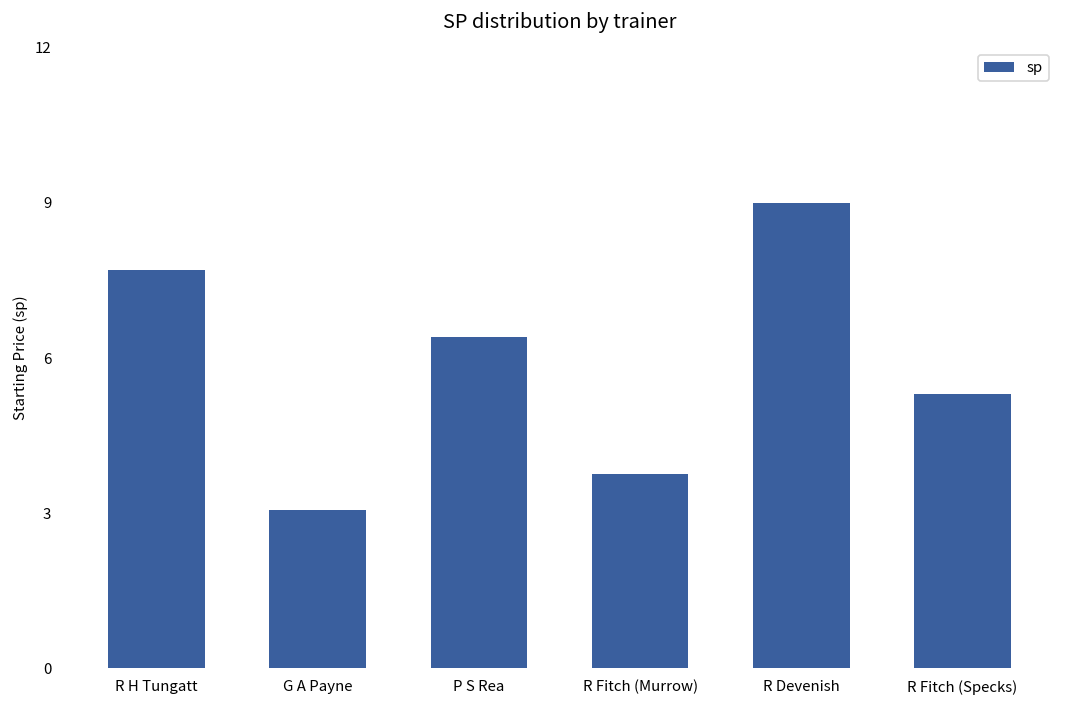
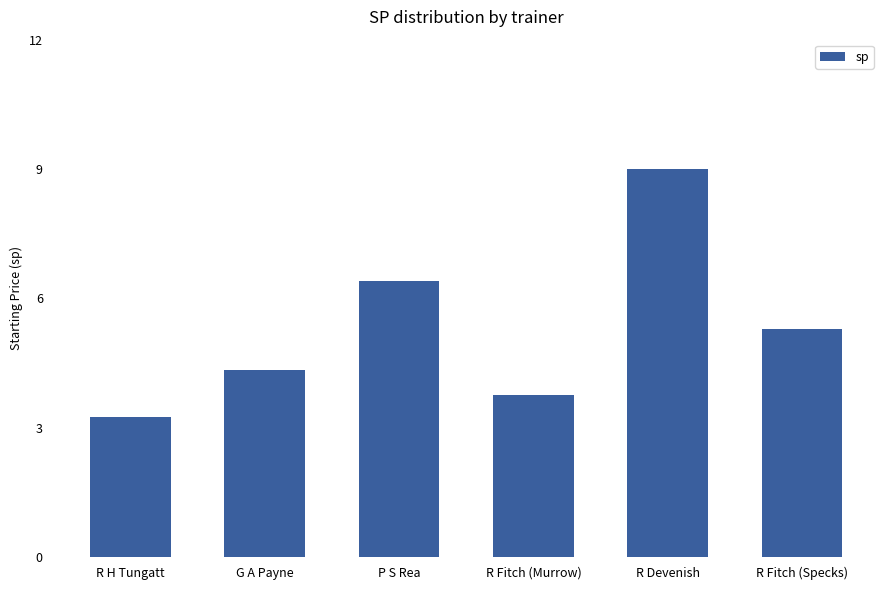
R H Tungatt: 7.7 -> 3.3
G A Payne: 3.1 -> 4.3
